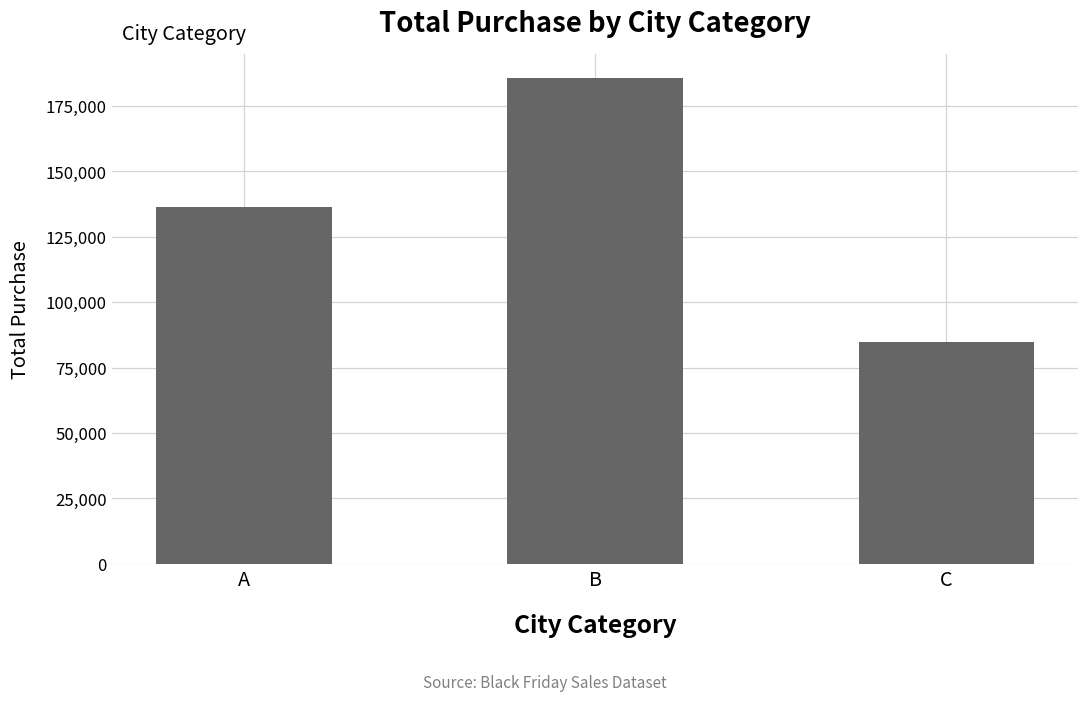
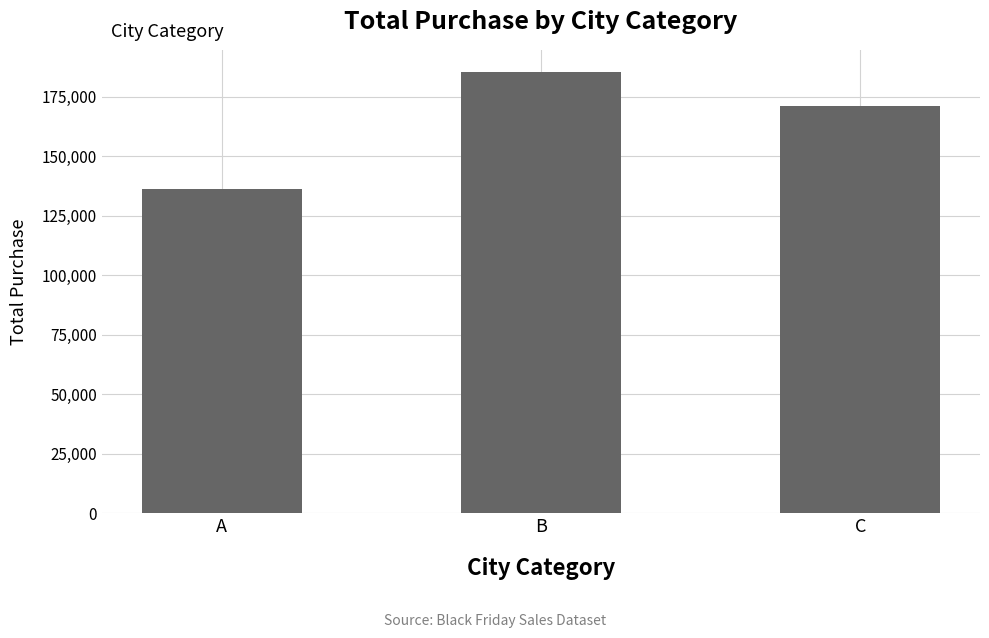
C: 85,000 -> 171,000
